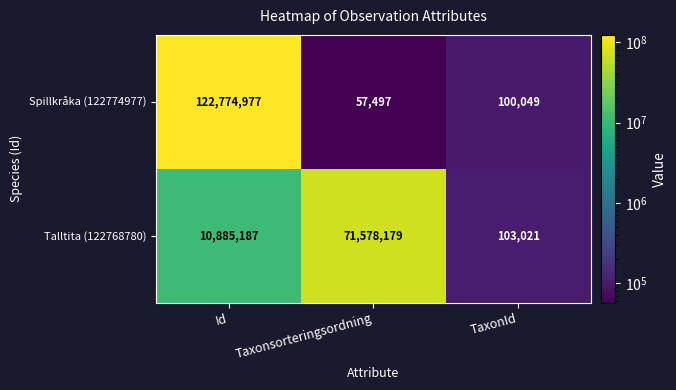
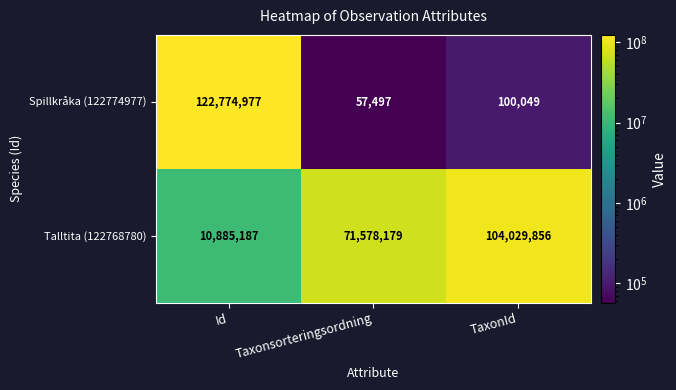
Talltita (122768780), TaxonId: 103,021 -> 104,029,856
